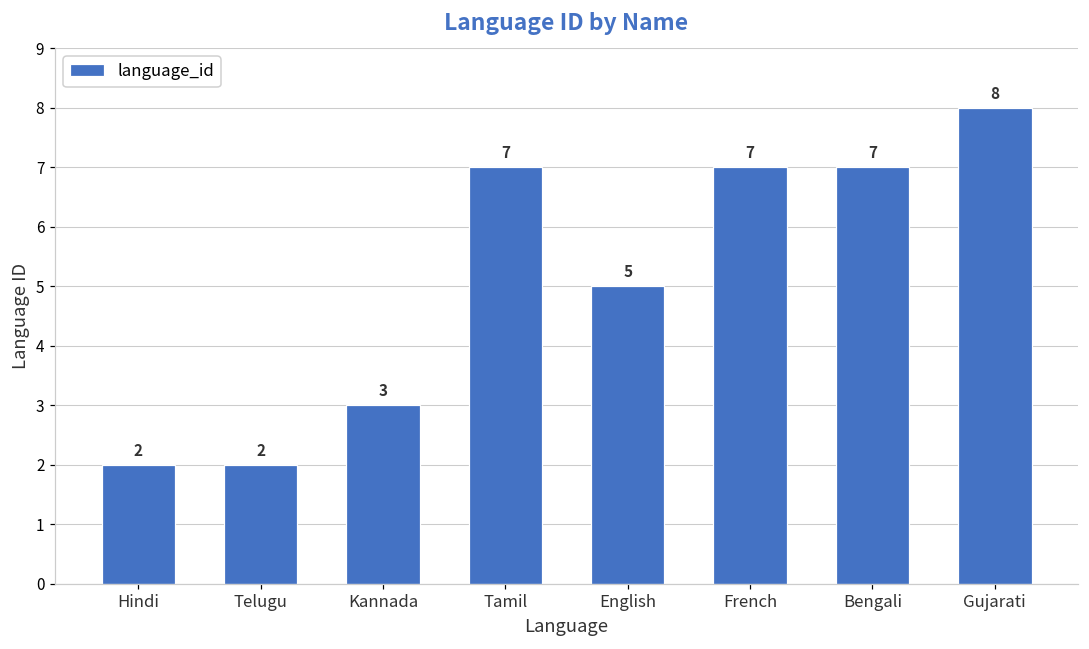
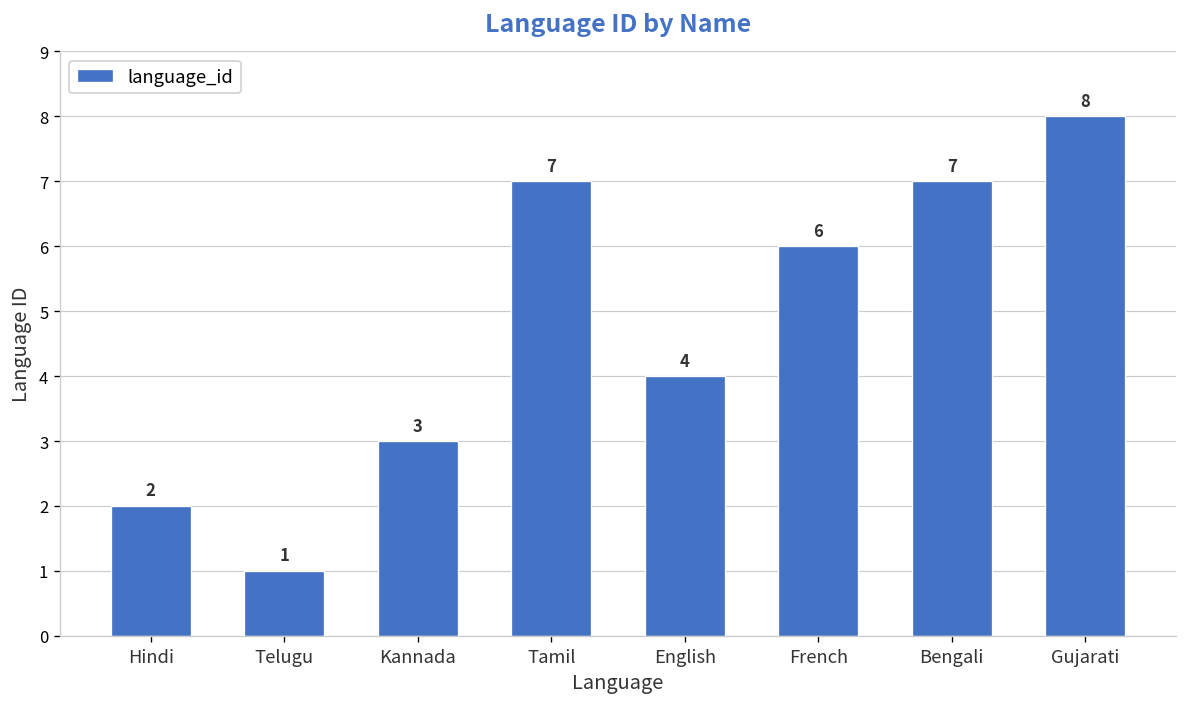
Telugu: 2 -> 1
English: 5 -> 4
French: 7 -> 6
